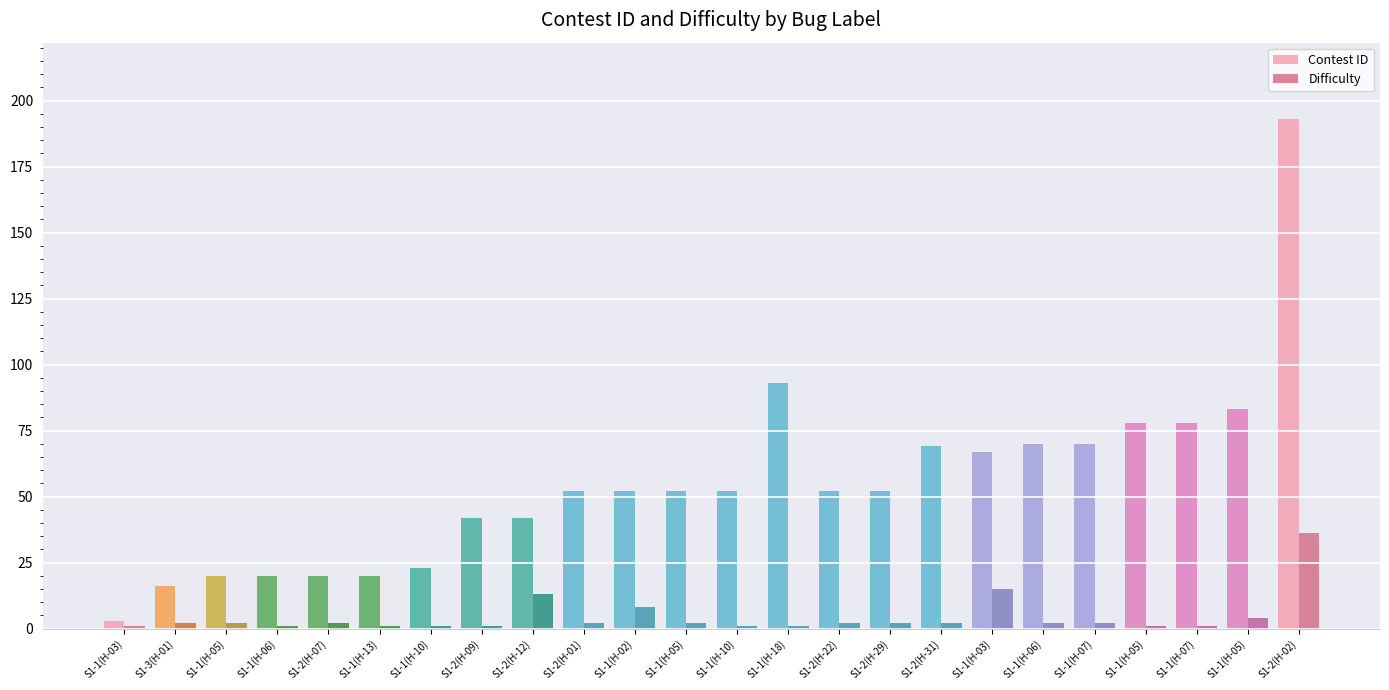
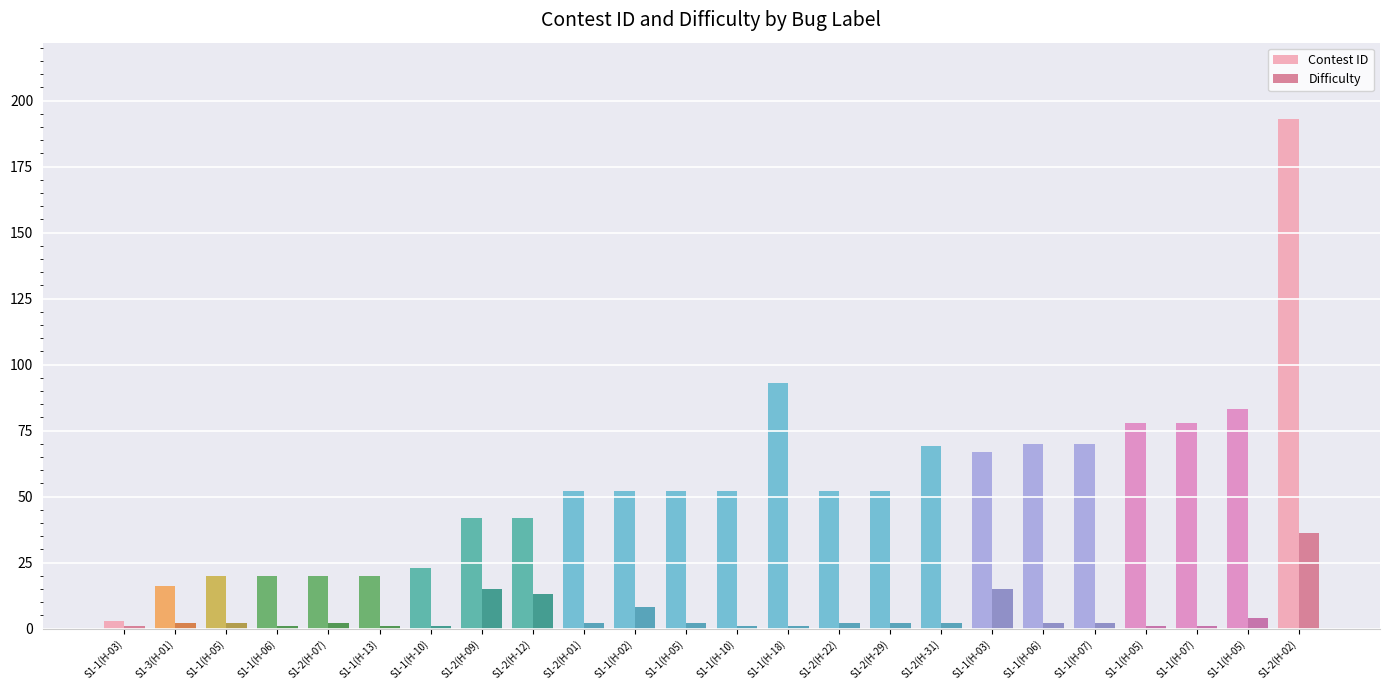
Difficulty, S1-2(H-09): 1 -> 15
